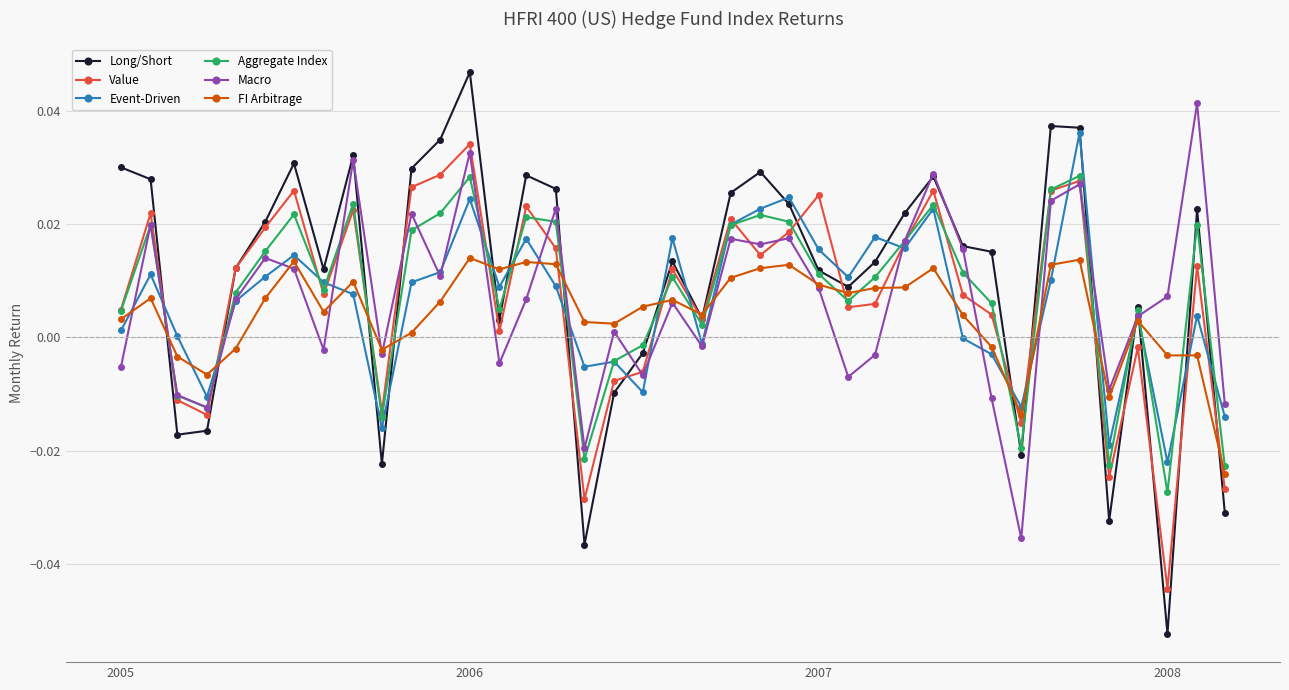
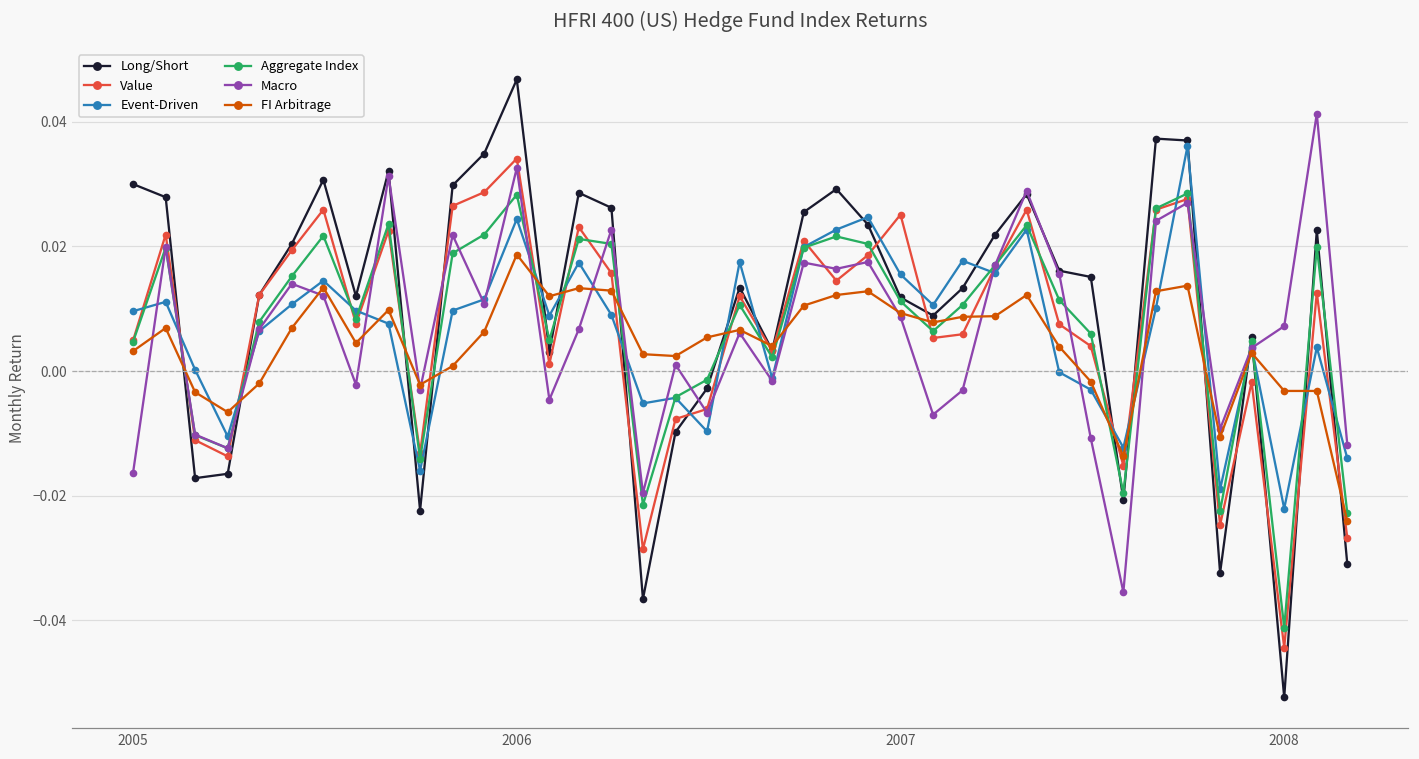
Event-Driven, 2005: 0.001 -> 0.010
Macro, 2005: -0.005 -> -0.016
FI Arbitrage, 2006: 0.014 -> 0.019
Aggregate Index, 2008: -0.027 -> -0.041
